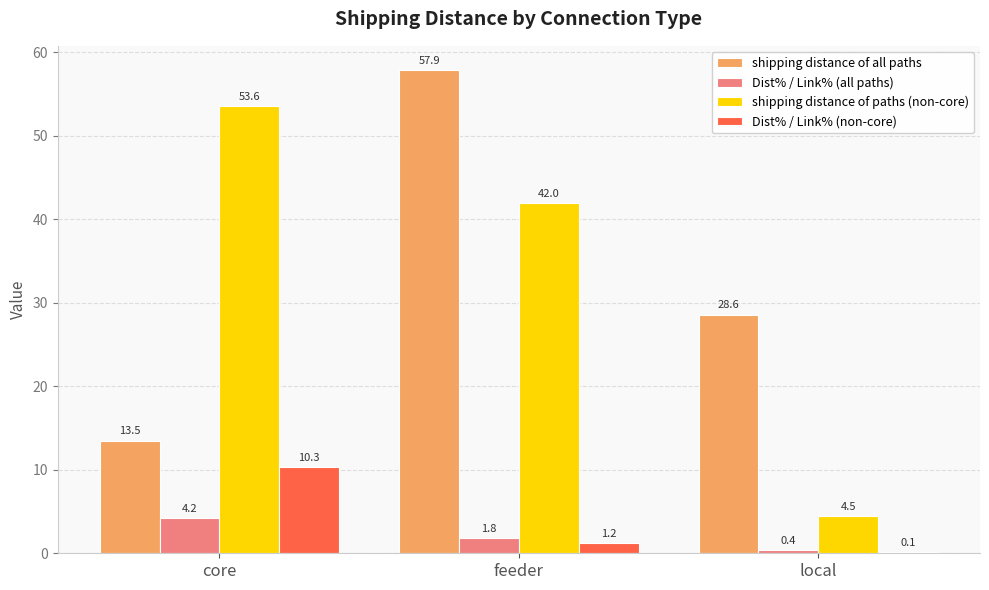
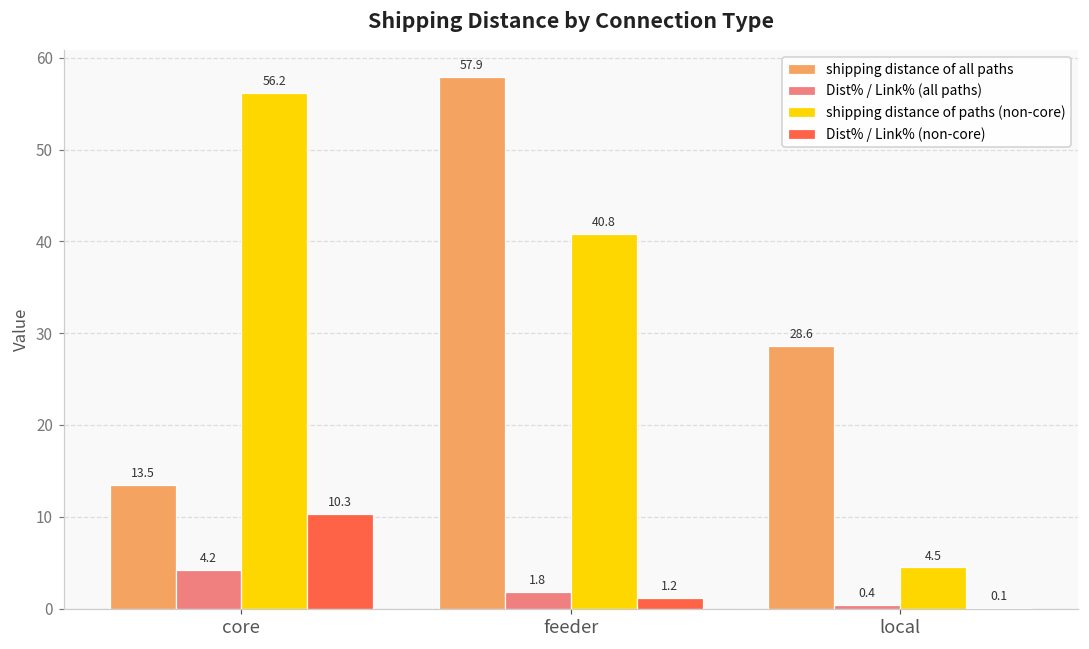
shipping distance of paths (non-core), core: 53.6 -> 56.2
shipping distance of paths (non-core), feeder: 42.0 -> 40.8
